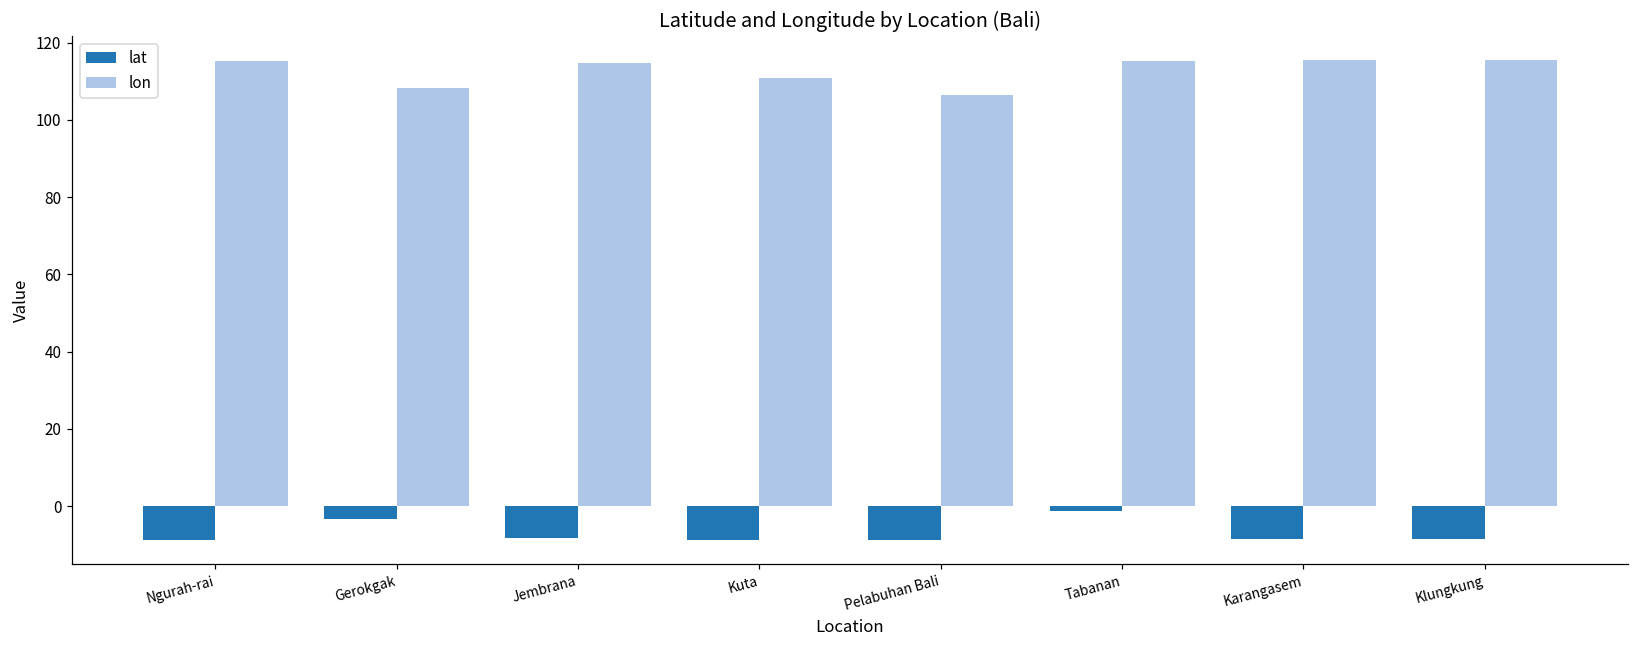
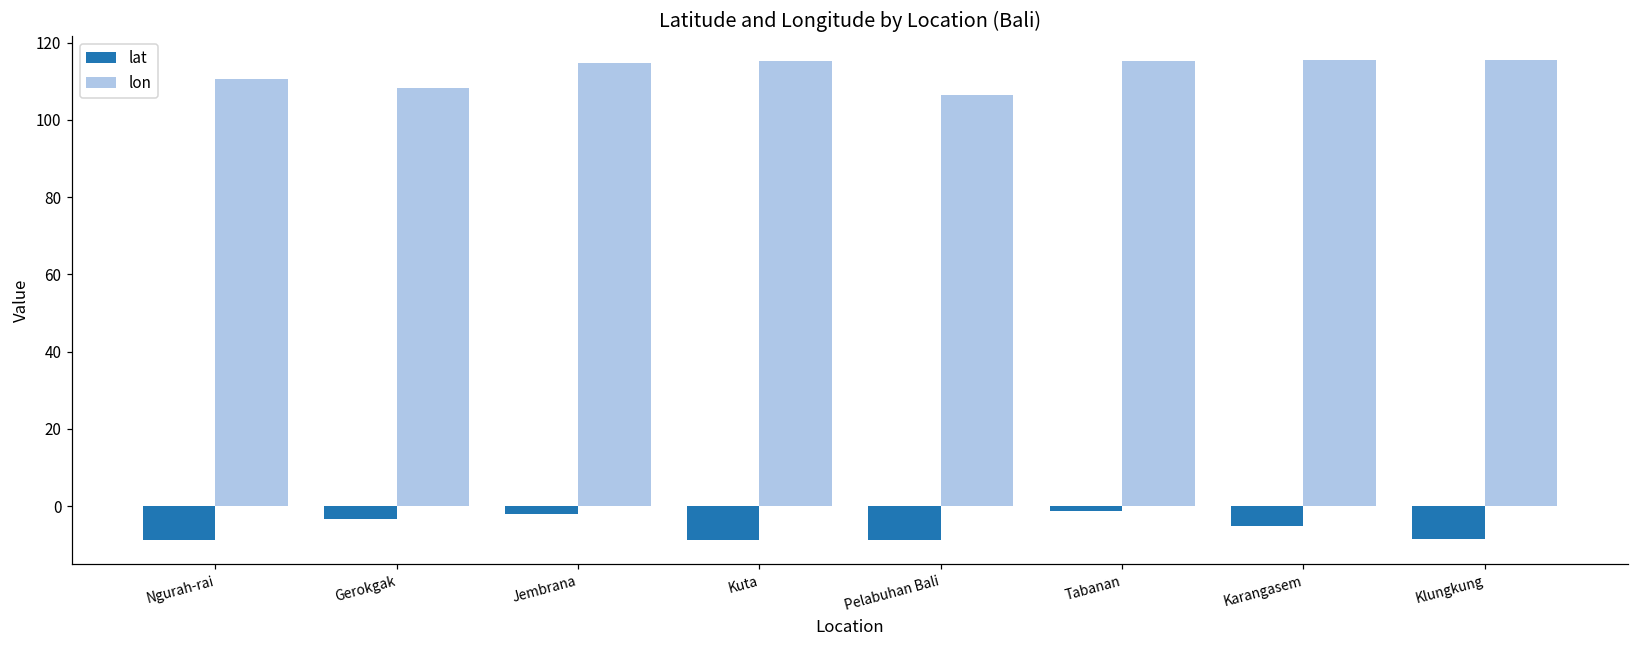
lon, Ngurah-rai: 115 -> 111
lat, Jembrana: -8 -> -2
lon, Kuta: 111 -> 115
lat, Karangasem: -8 -> -5
